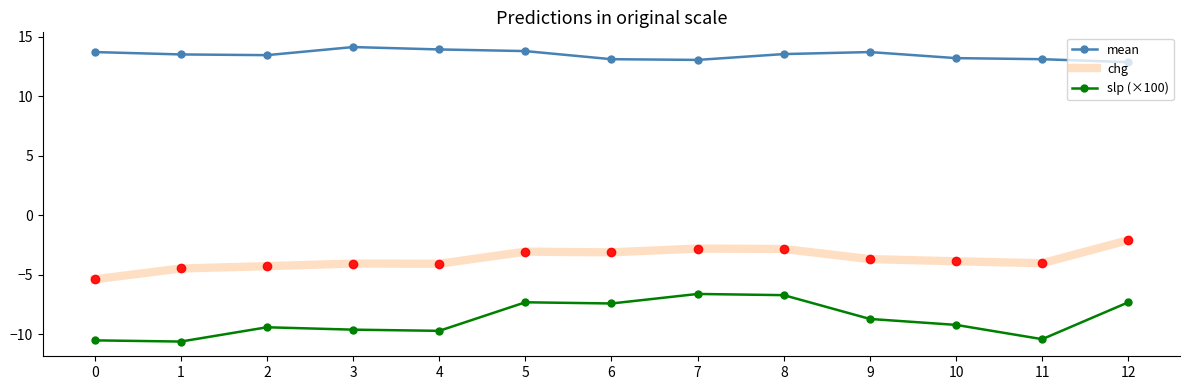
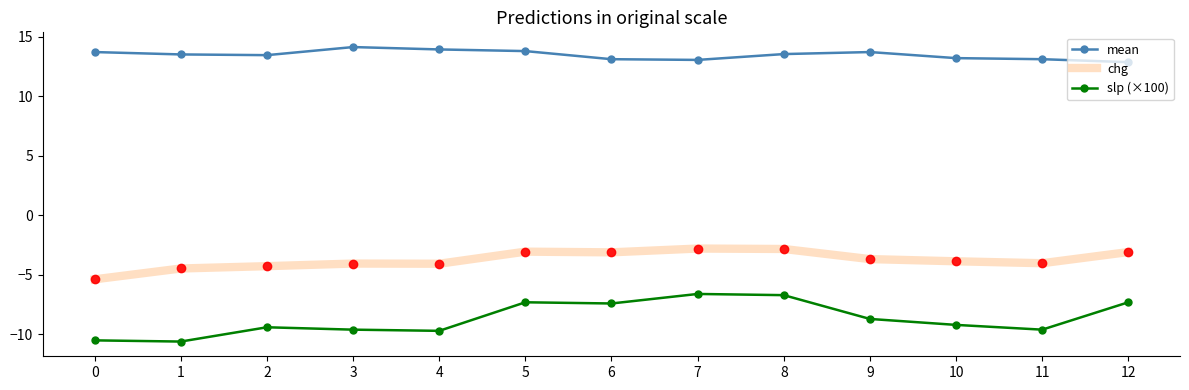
slp (×100), 11: -10.4 -> -9.6
chg, 12: -2.1 -> -3.1
